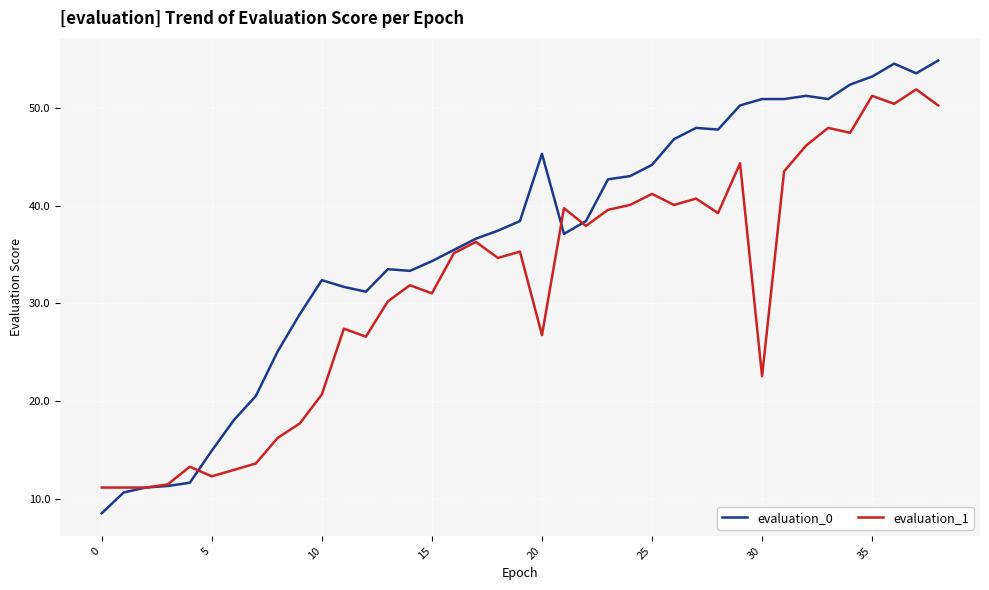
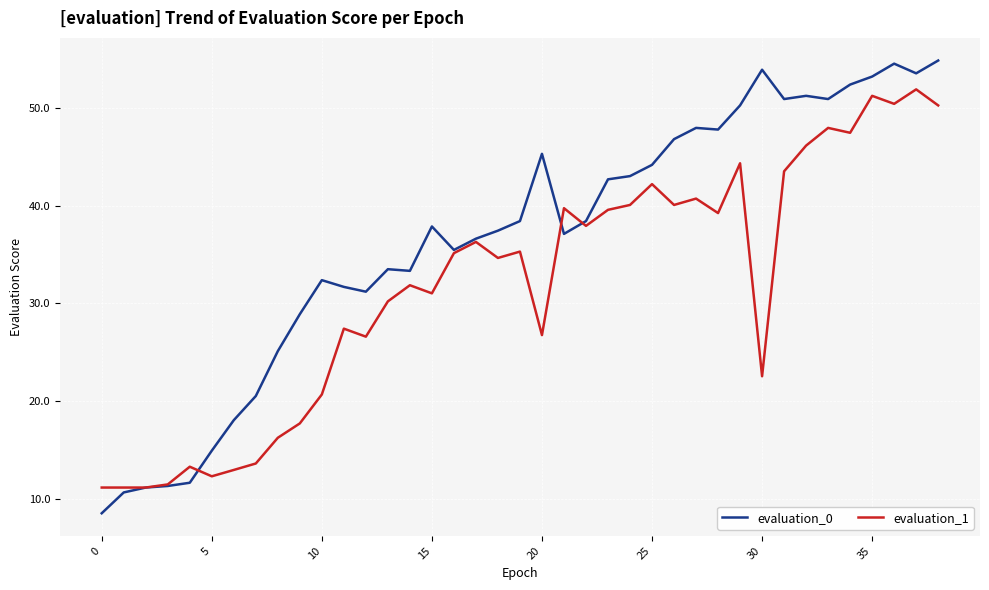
evaluation_0, 15: 34 -> 38
evaluation_1, 25: 41 -> 42
evaluation_0, 30: 51 -> 54
